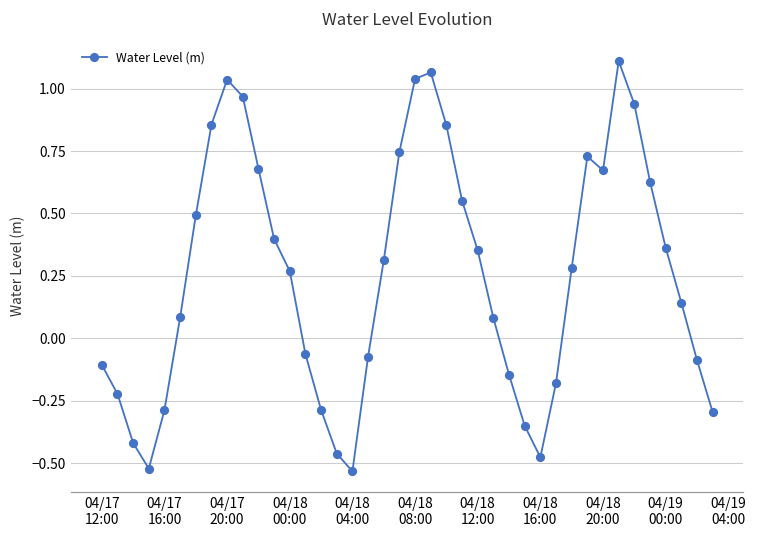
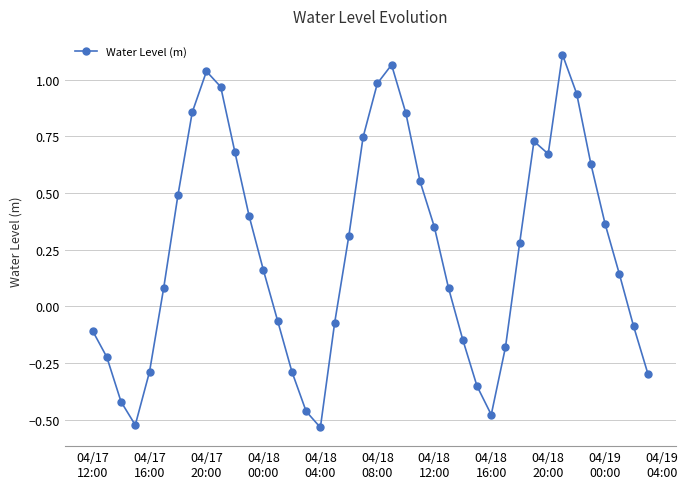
04/18 00:00: 0.27 -> 0.16
04/18 08:00: 1.04 -> 0.98
